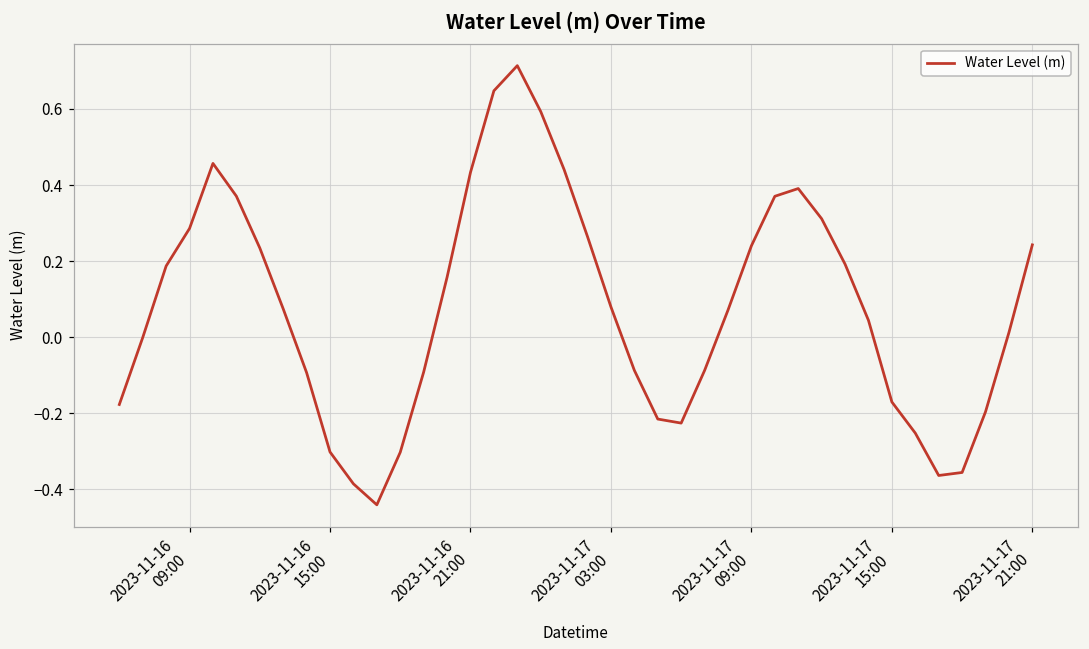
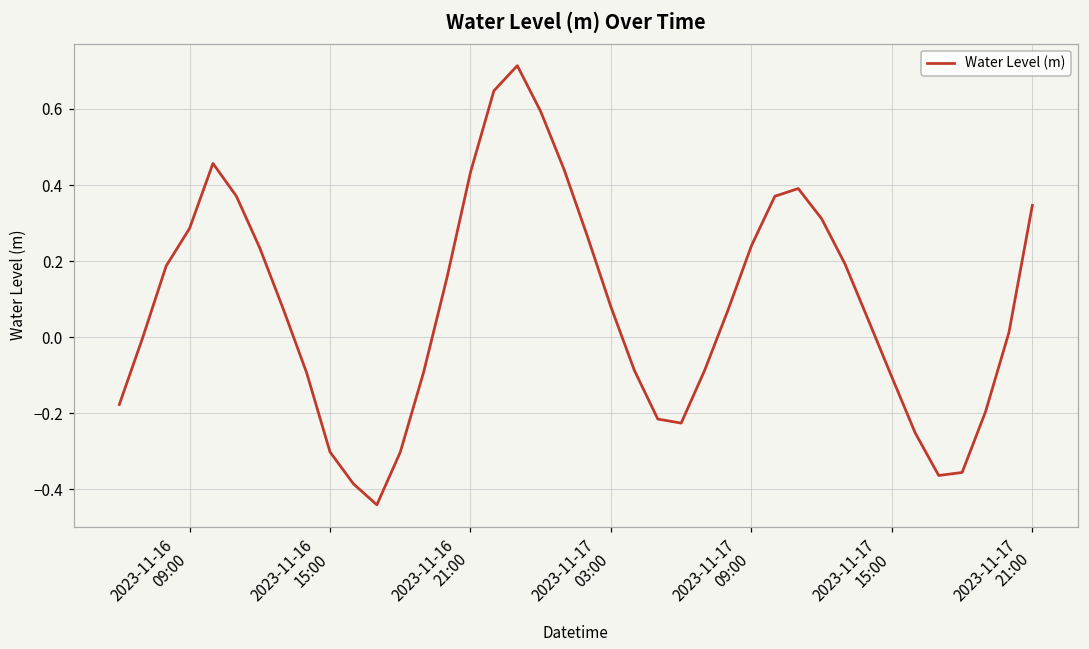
2023-11-17 15:00: -0.17 -> -0.11
2023-11-17 21:00: 0.24 -> 0.35
